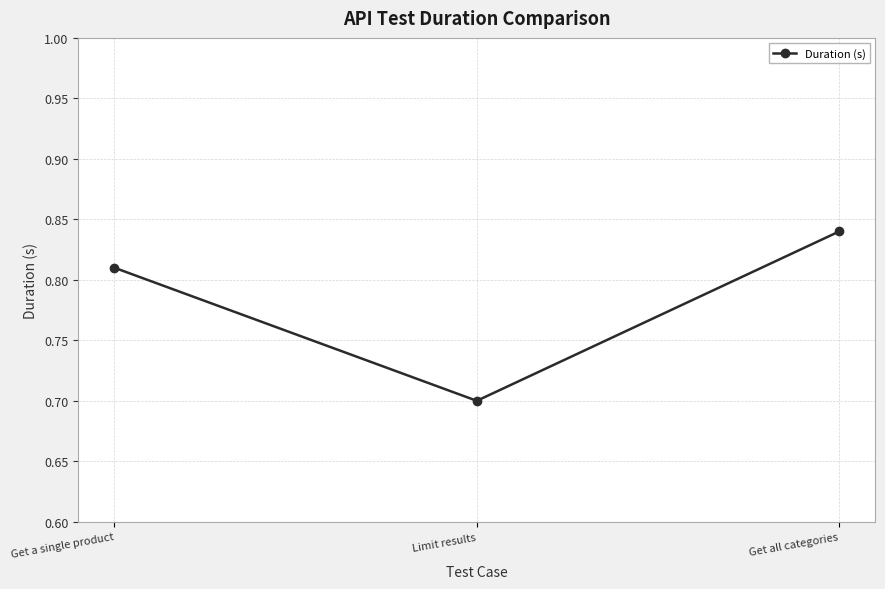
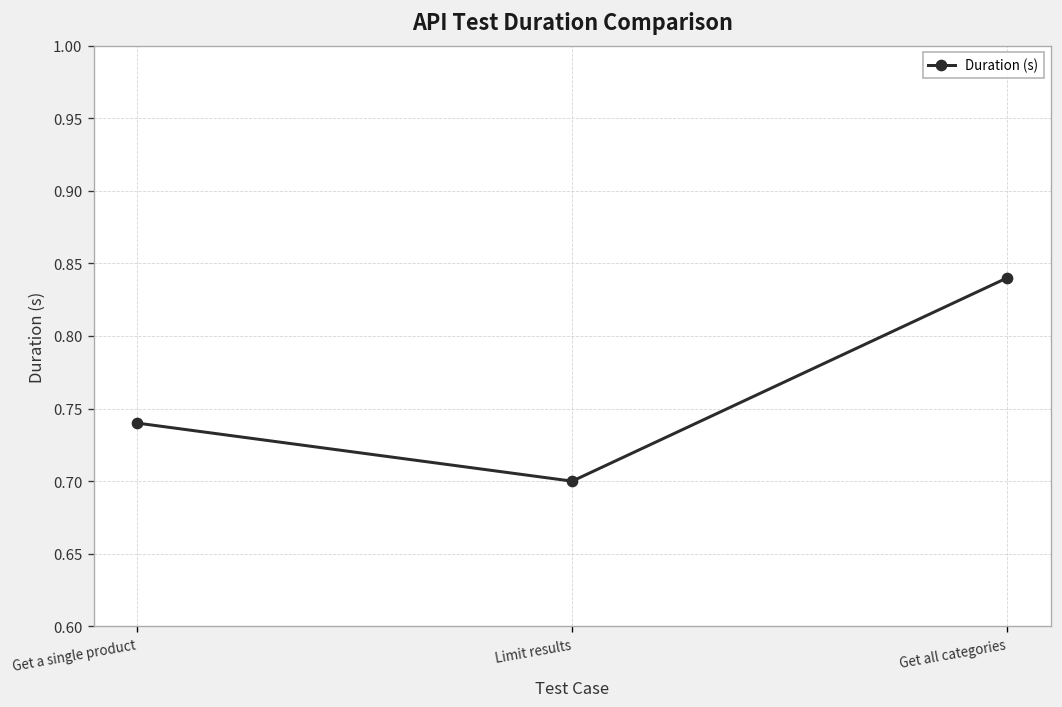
Get a single product: 0.81 -> 0.74
